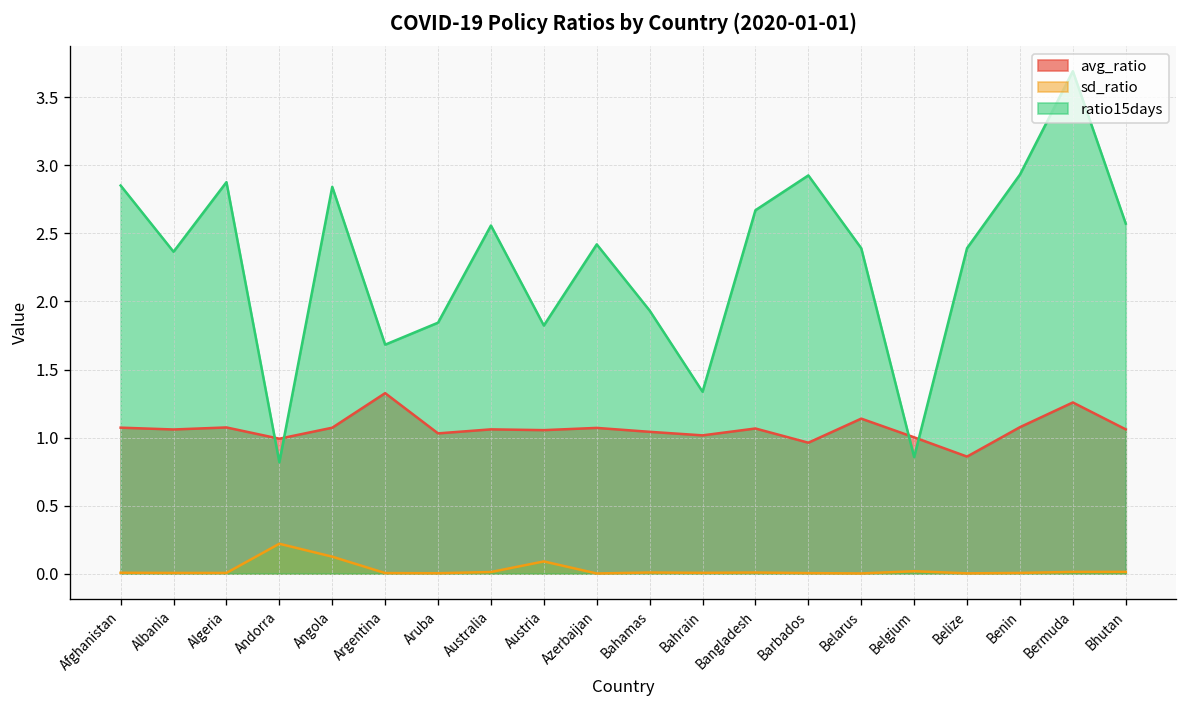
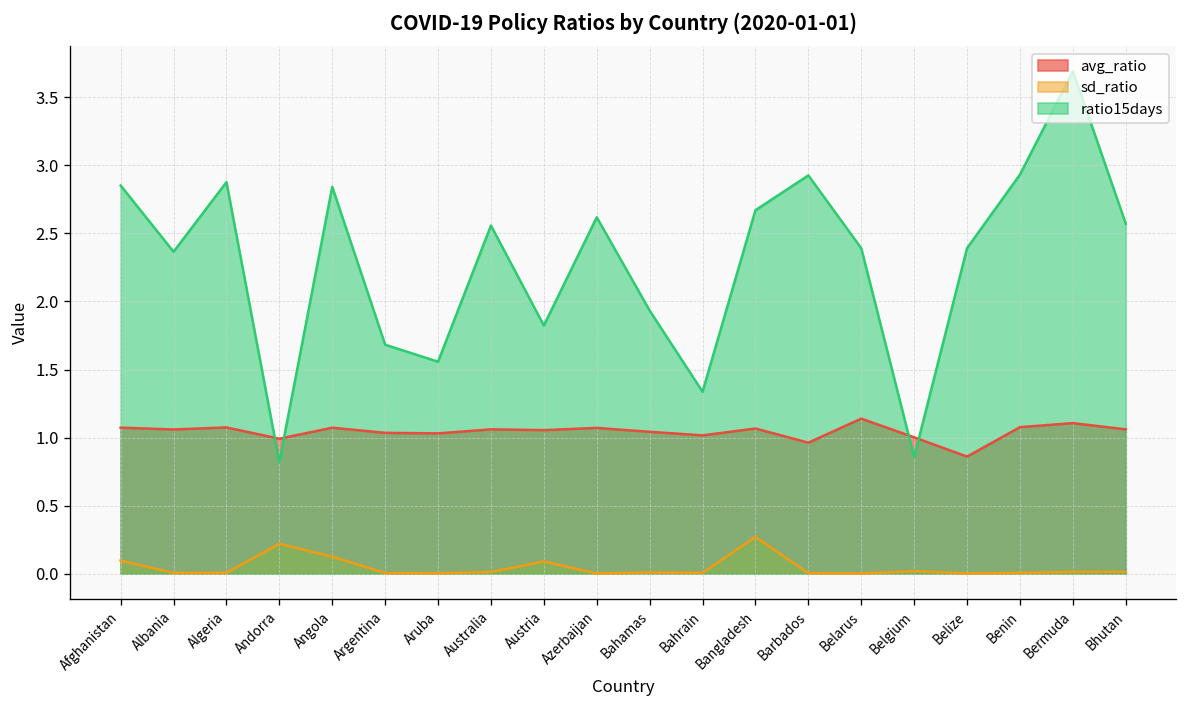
sd_ratio, Afghanistan: 0.01 -> 0.10
avg_ratio, Argentina: 1.33 -> 1.03
ratio15days, Aruba: 1.84 -> 1.56
ratio15days, Azerbaijan: 2.42 -> 2.62
sd_ratio, Bangladesh: 0.01 -> 0.27
avg_ratio, Bermuda: 1.26 -> 1.11
